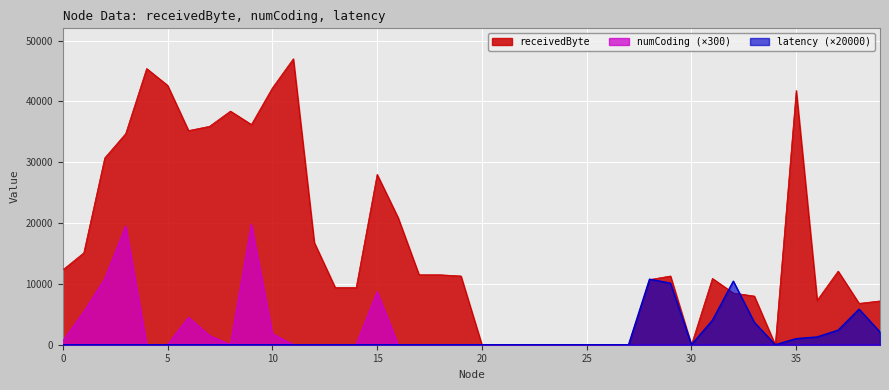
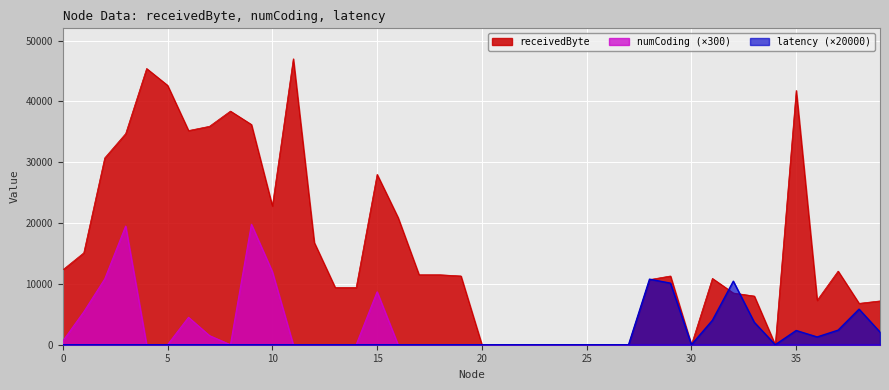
receivedByte, 10: 42000 -> 23000
numCoding (×300), 10: 2000 -> 12000
latency (×20000), 35: 1000 -> 2000
